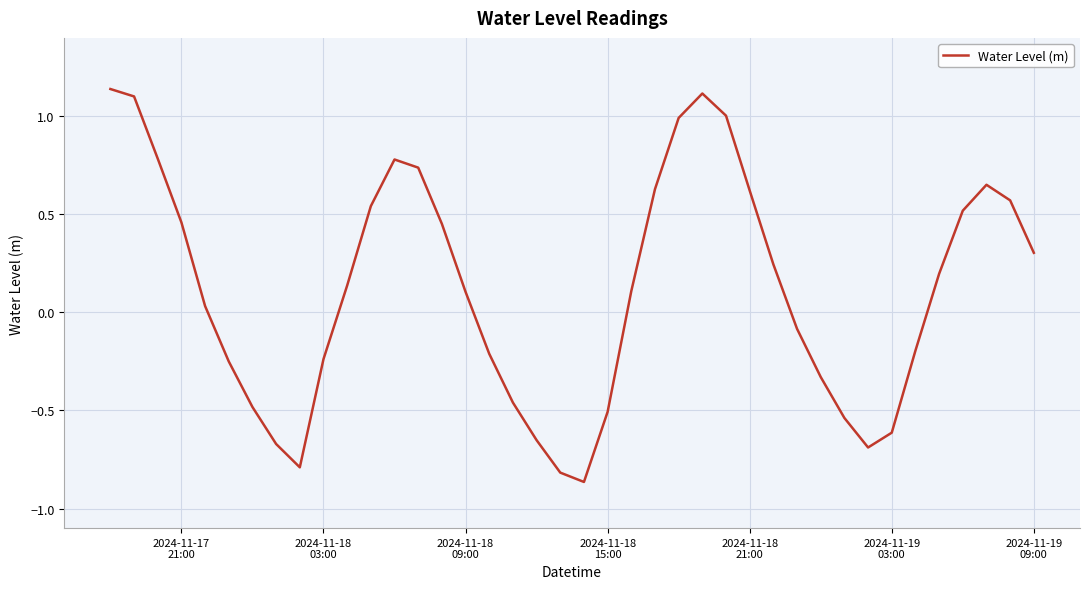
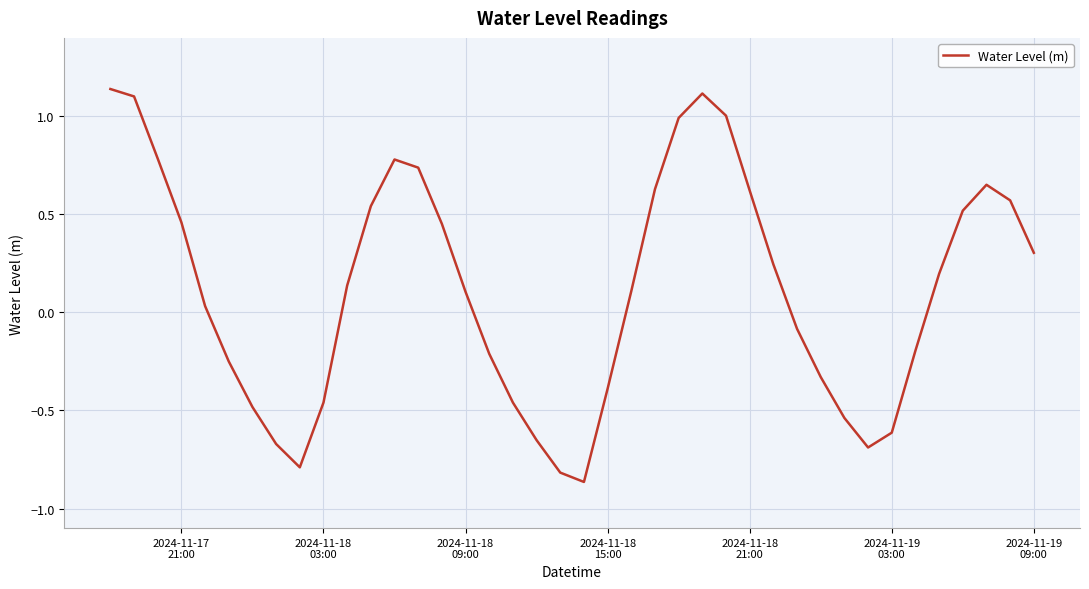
2024-11-18 03:00: -0.24 -> -0.46
2024-11-18 15:00: -0.51 -> -0.39
